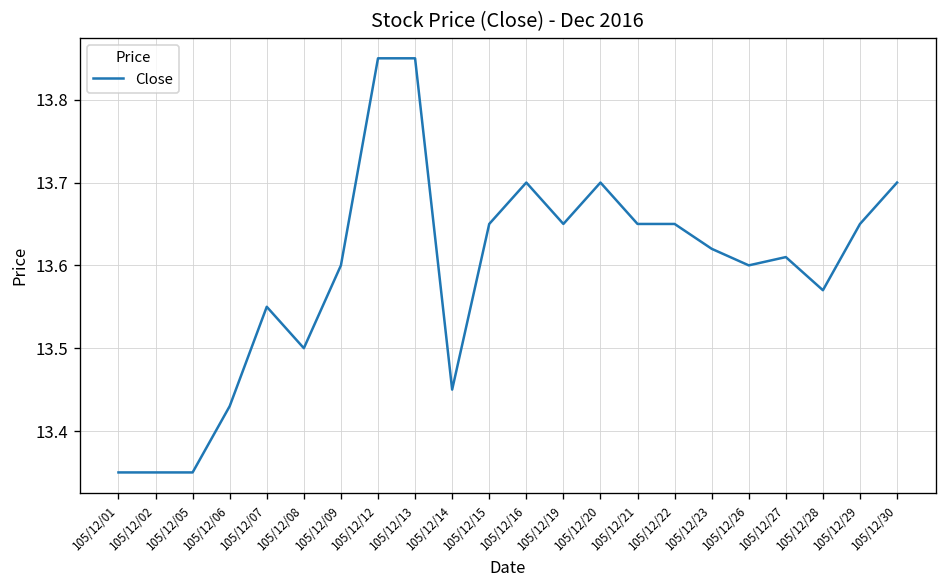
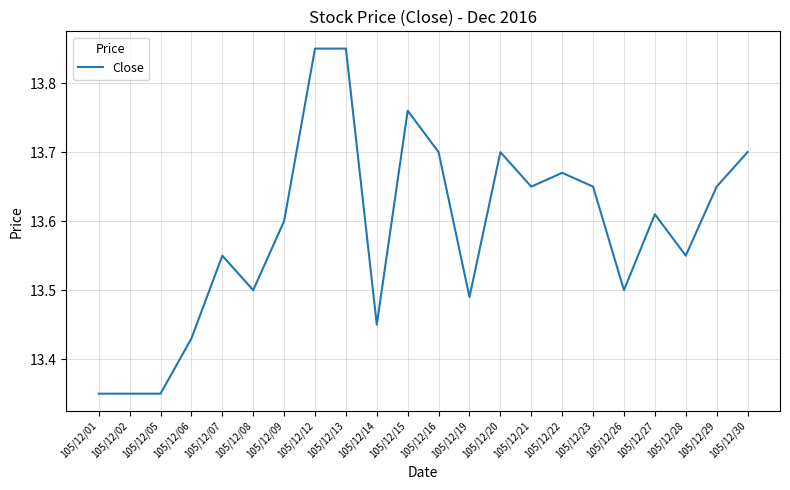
105/12/15: 13.65 -> 13.76
105/12/19: 13.65 -> 13.49
105/12/22: 13.65 -> 13.67
105/12/23: 13.62 -> 13.65
105/12/26: 13.6 -> 13.5
105/12/28: 13.57 -> 13.55
